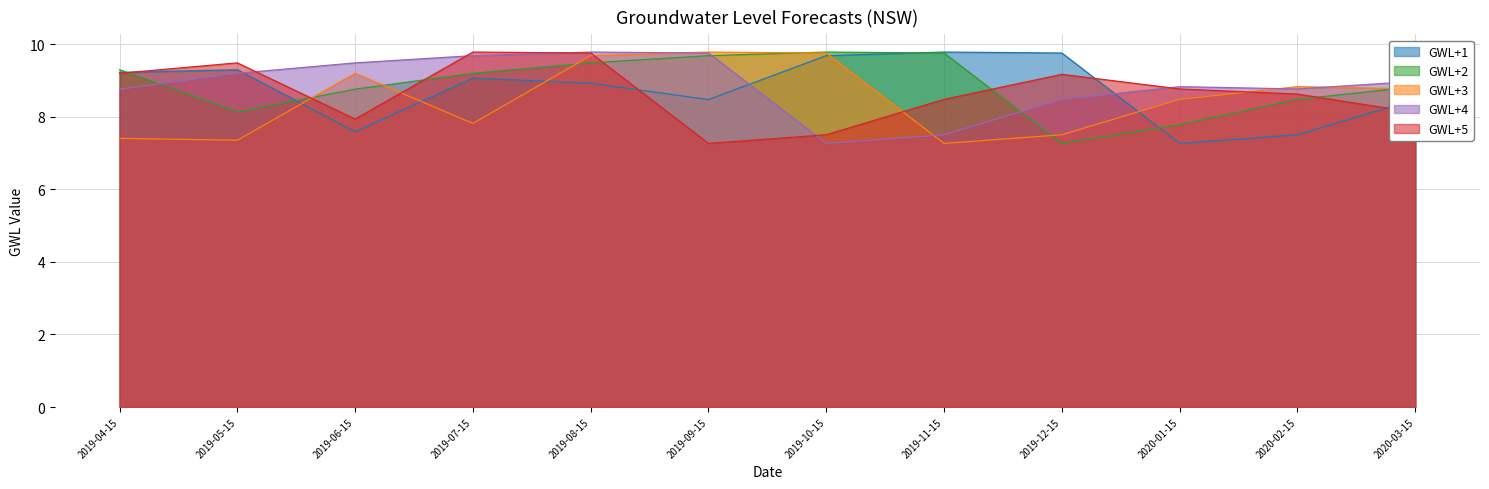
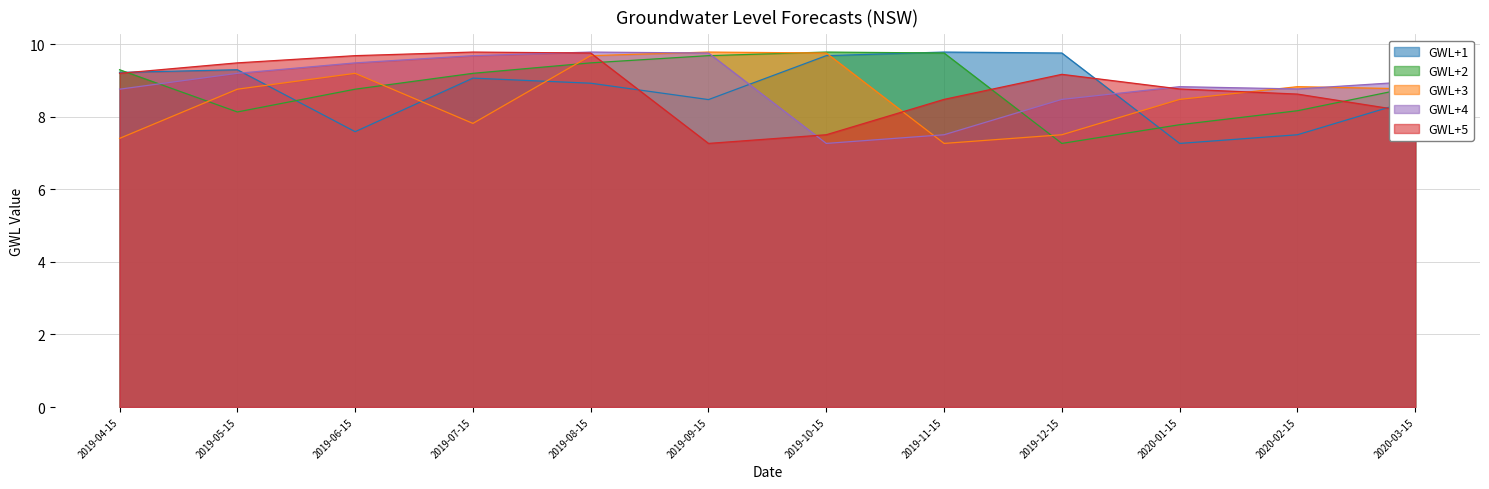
GWL+3, 2019-05-15: 7.4 -> 8.8
GWL+5, 2019-06-15: 7.9 -> 9.7
GWL+2, 2020-02-15: 8.5 -> 8.2
